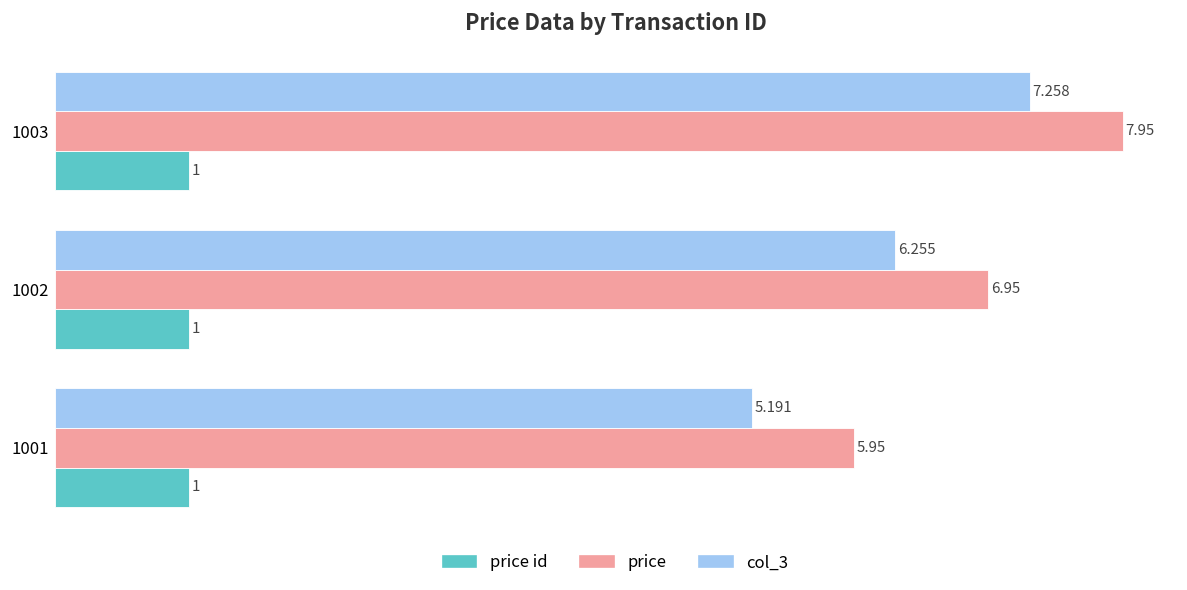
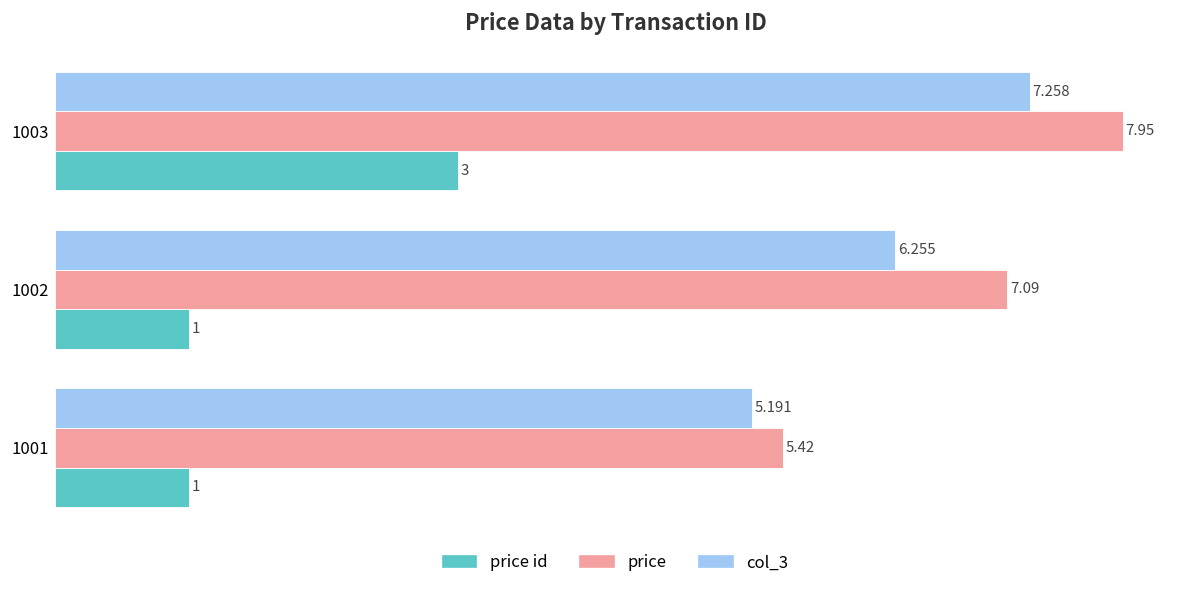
price id, 1003: 1 -> 3
price, 1002: 6.95 -> 7.09
price, 1001: 5.95 -> 5.42
